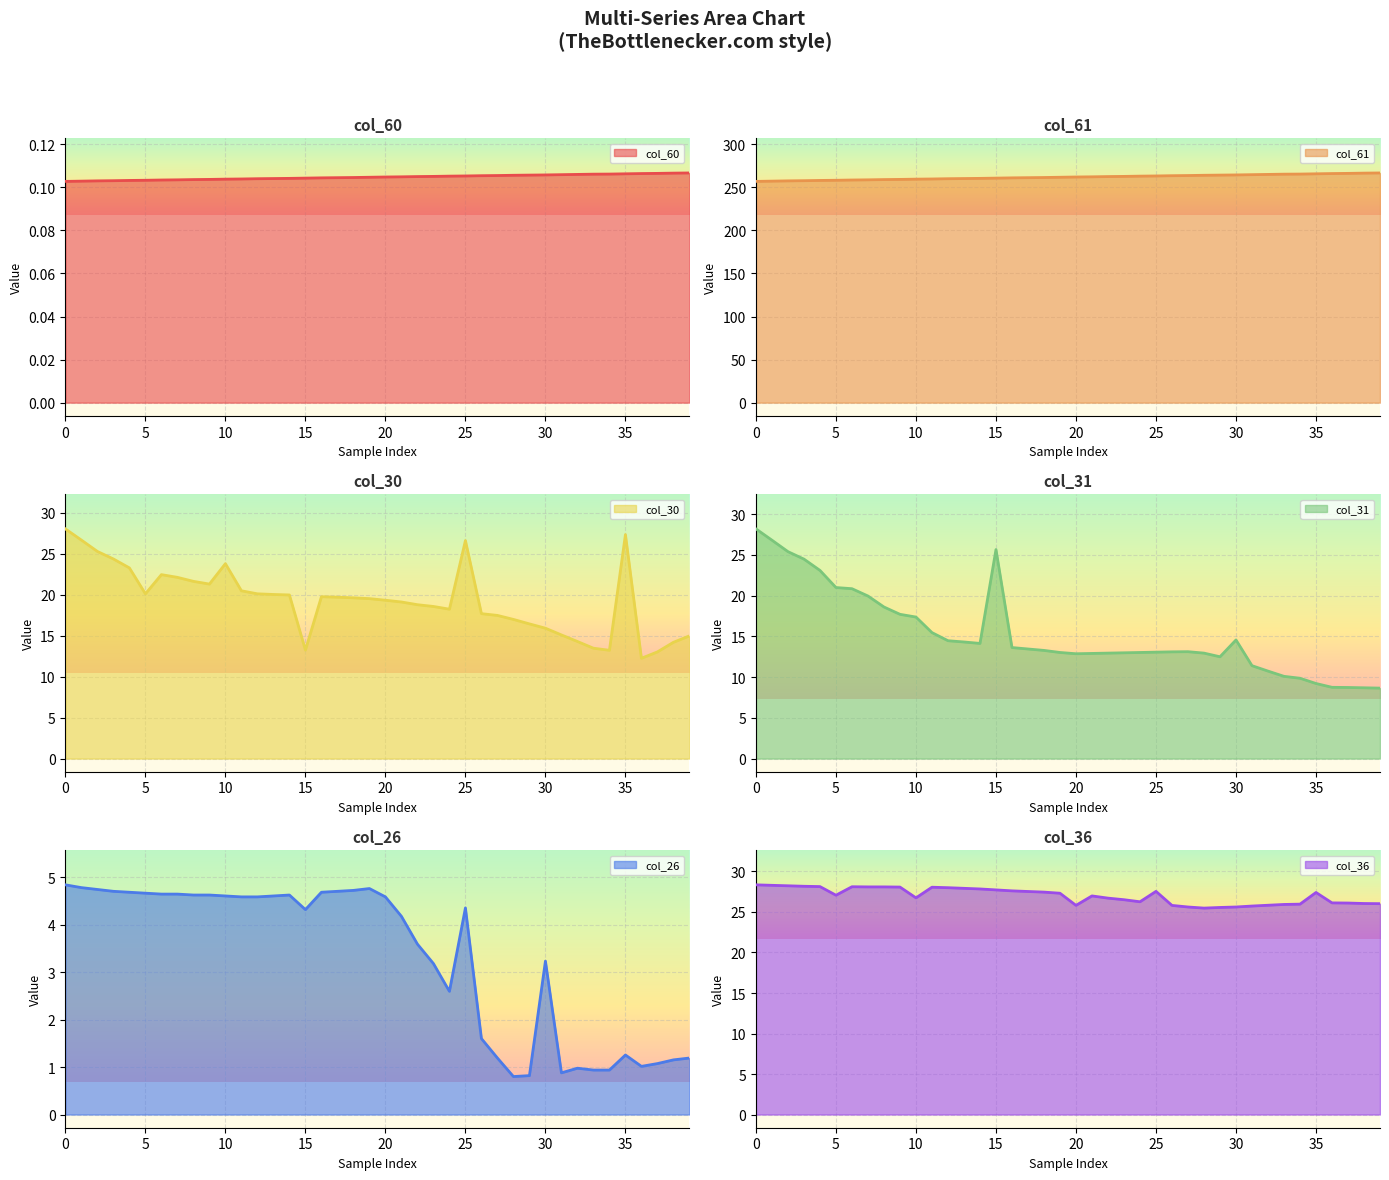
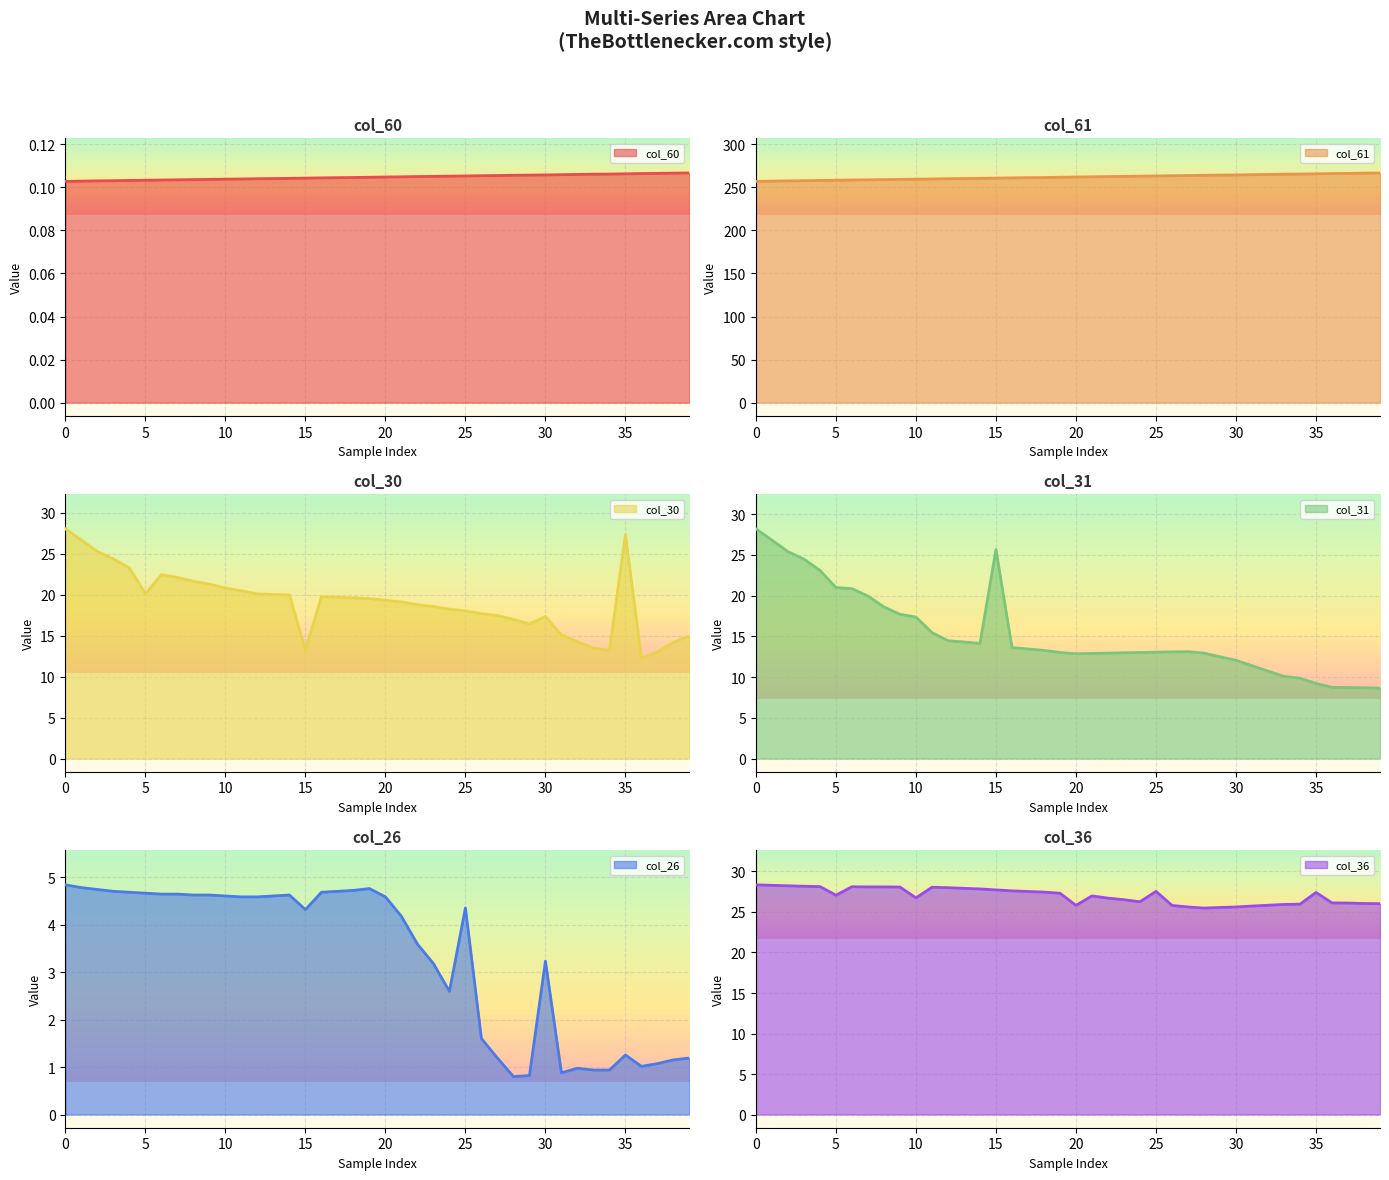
col_30, 10: 24 -> 21
col_30, 25: 27 -> 18
col_30, 30: 16 -> 17
col_31, 30: 15 -> 12
